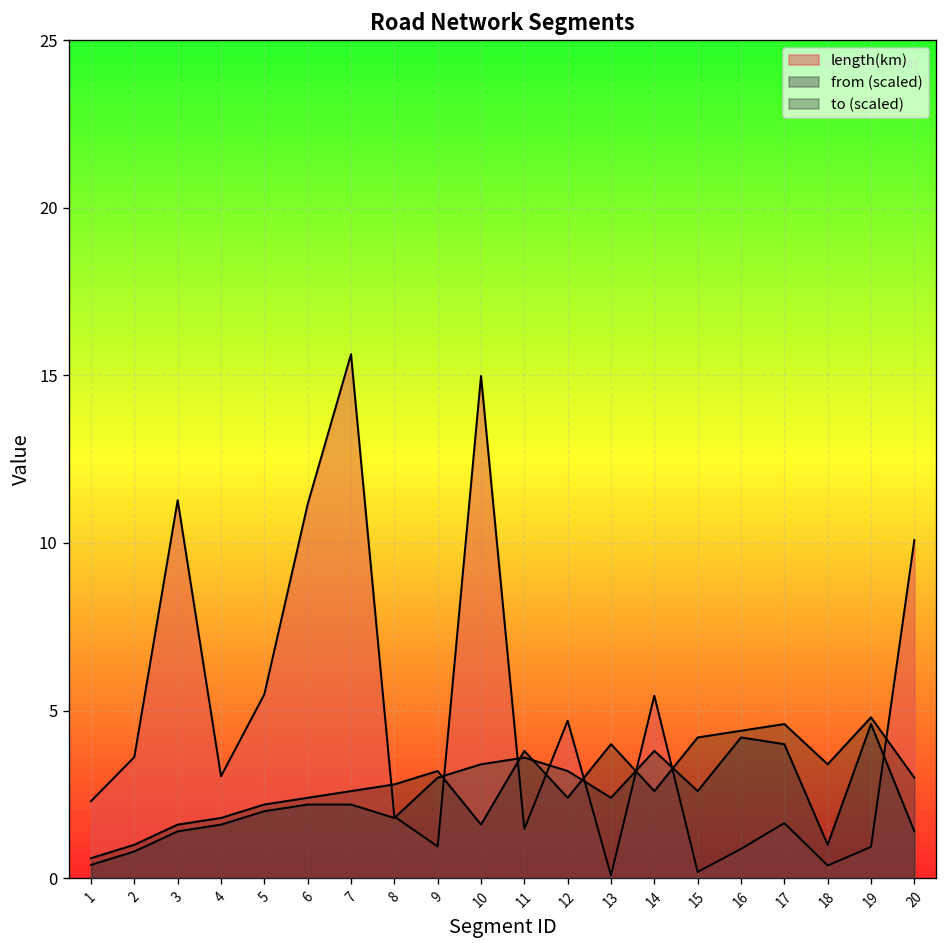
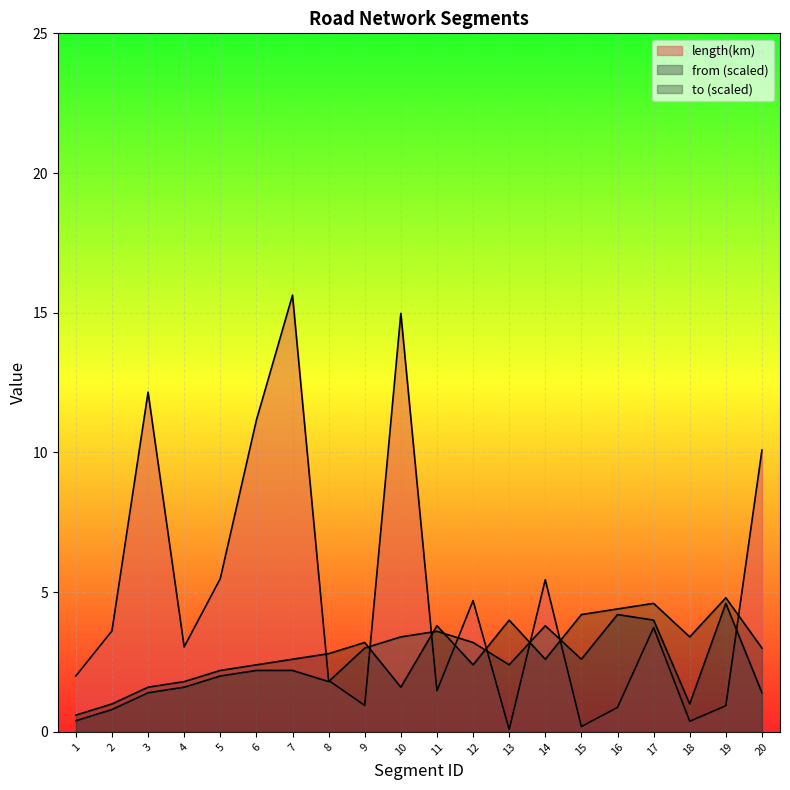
length(km), 1: 2.3 -> 2.0
length(km), 3: 11.3 -> 12.2
length(km), 17: 1.6 -> 3.7
